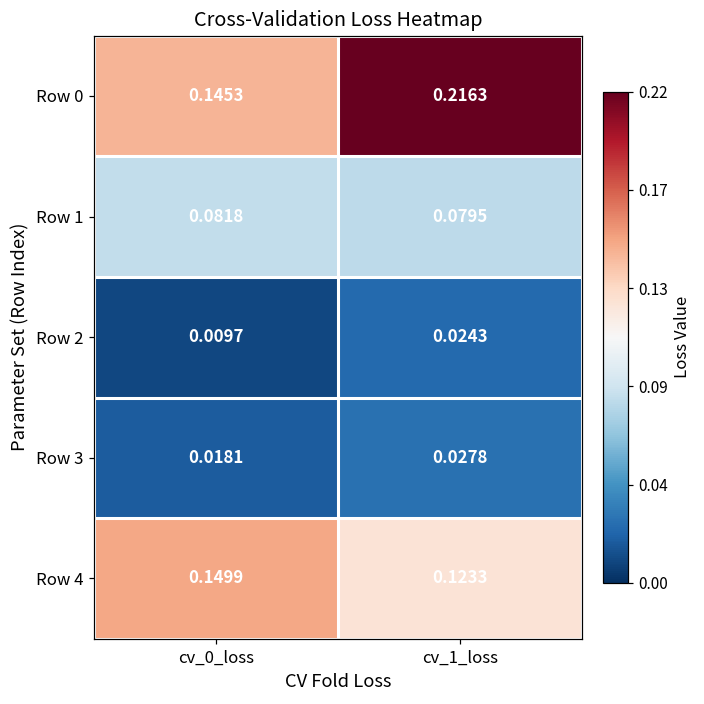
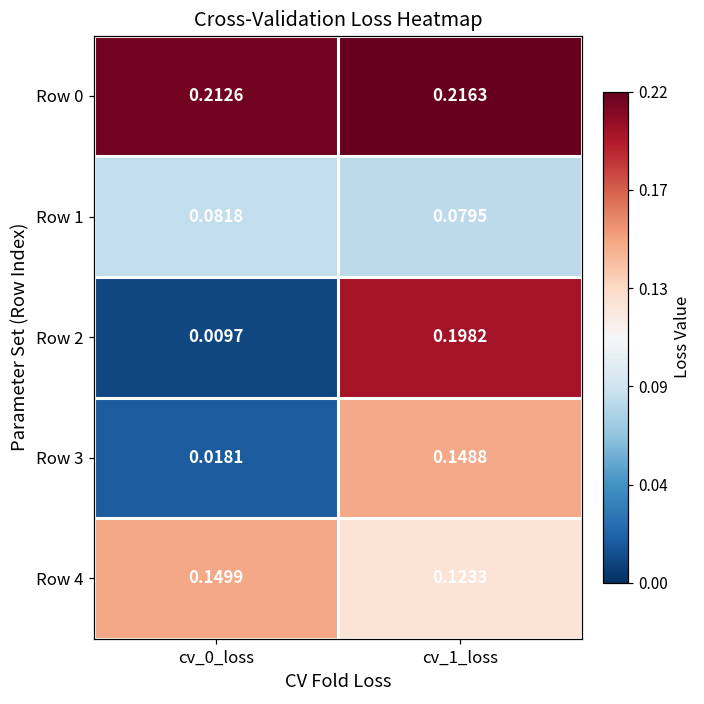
Row 0, cv_0_loss: 0.1453 -> 0.2126
Row 2, cv_1_loss: 0.0243 -> 0.1982
Row 3, cv_1_loss: 0.0278 -> 0.1488
